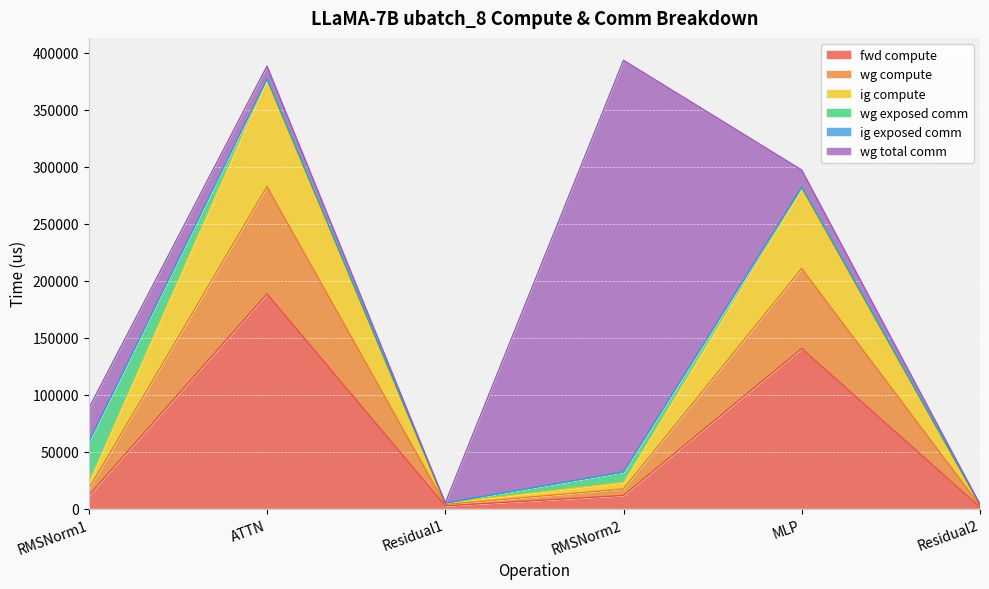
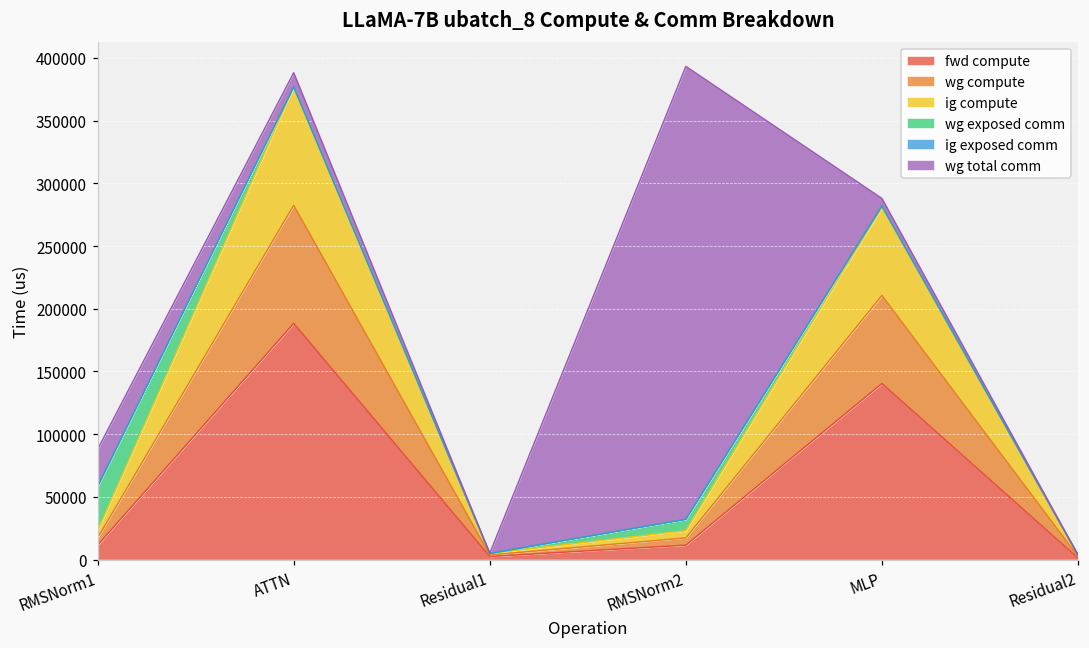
wg total comm, MLP: 15000 -> 6000
